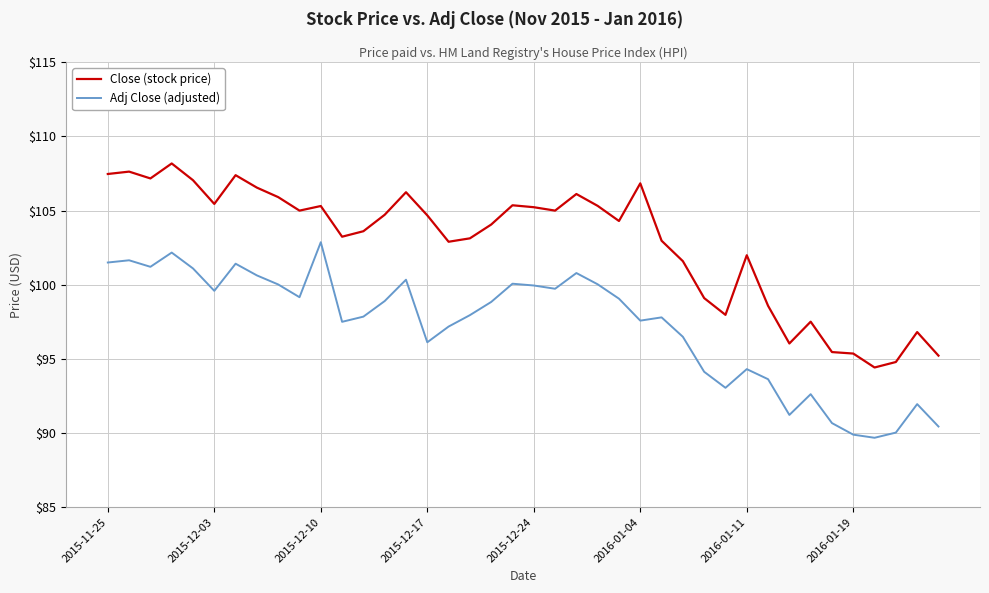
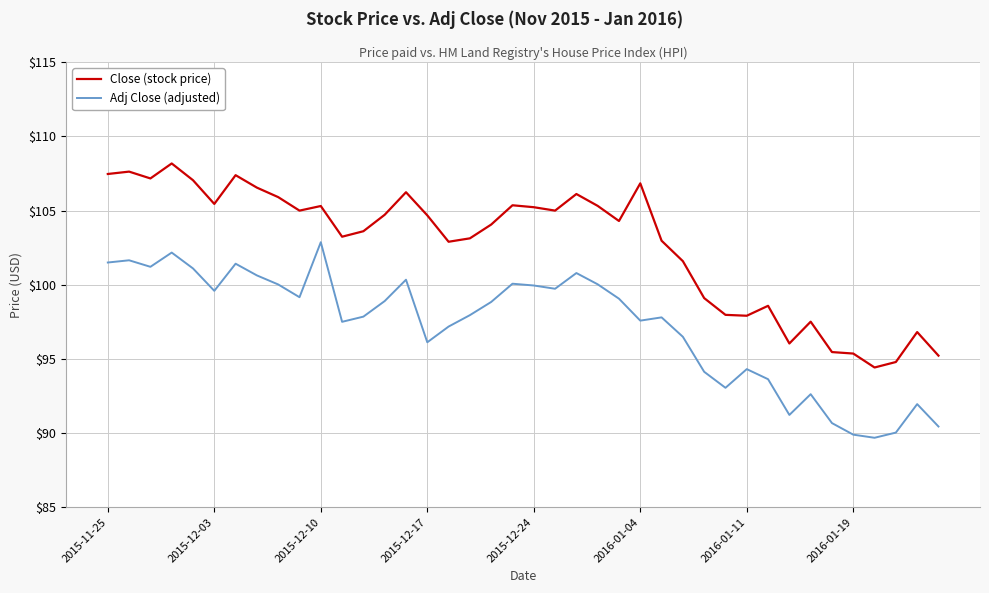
Close (stock price), 2016-01-11: $102.0 -> $97.9
